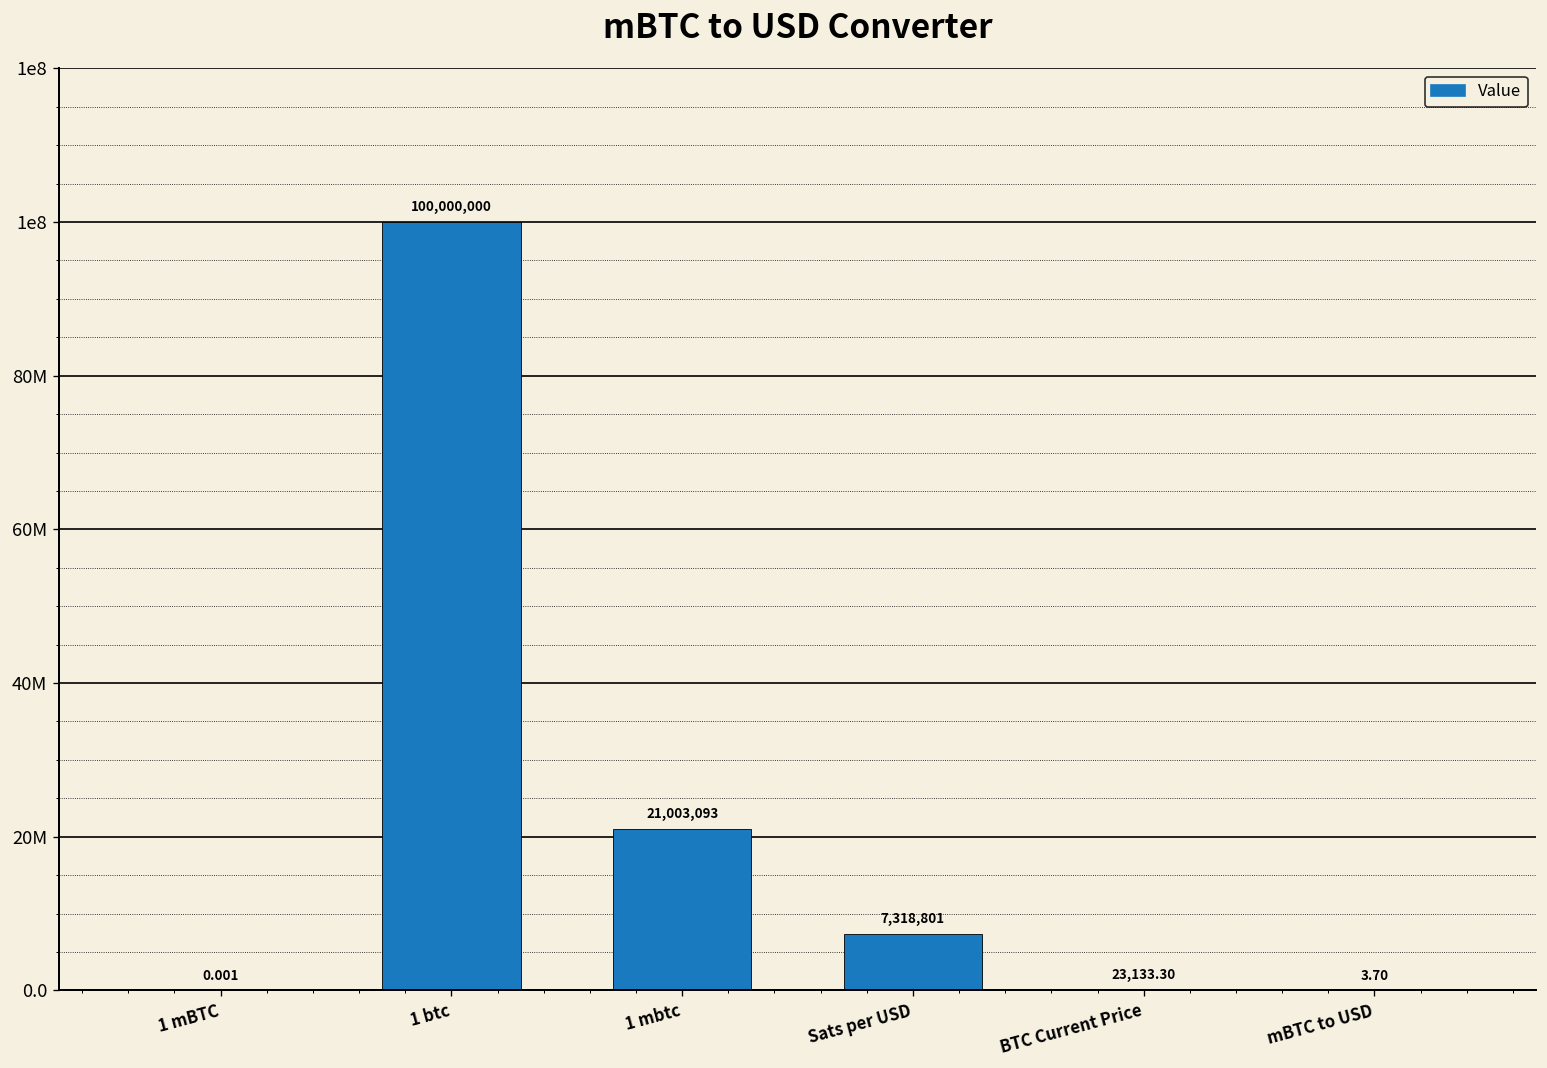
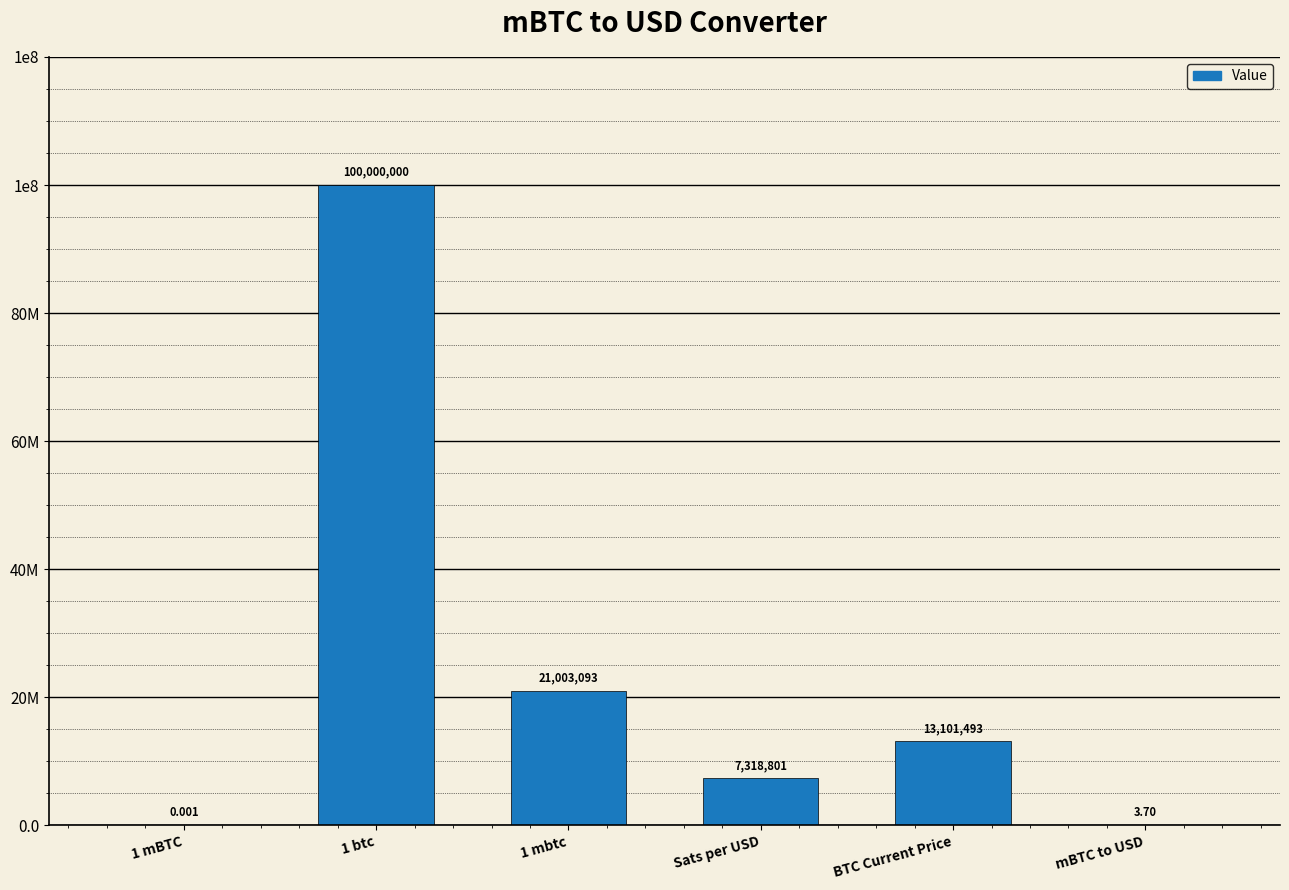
BTC Current Price: 23,133.30 -> 13,101,493
